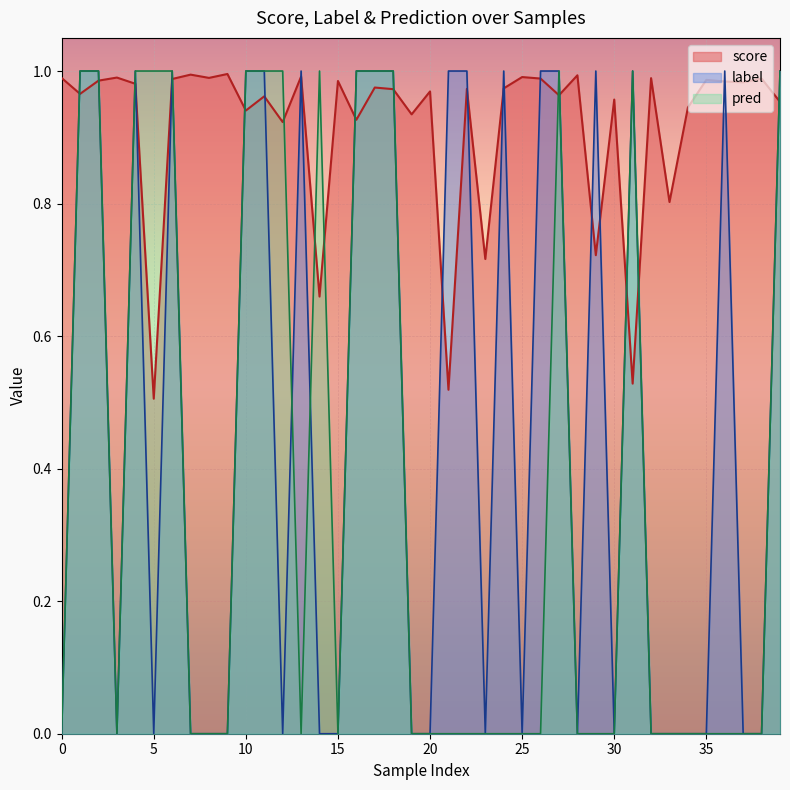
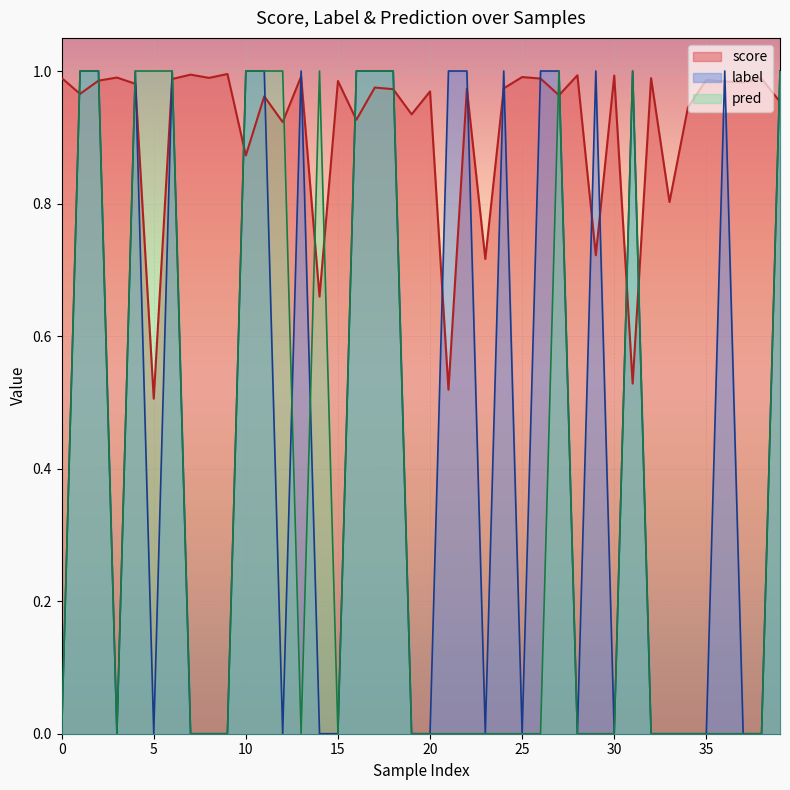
score, 10: 0.94 -> 0.87
score, 30: 0.96 -> 0.99
